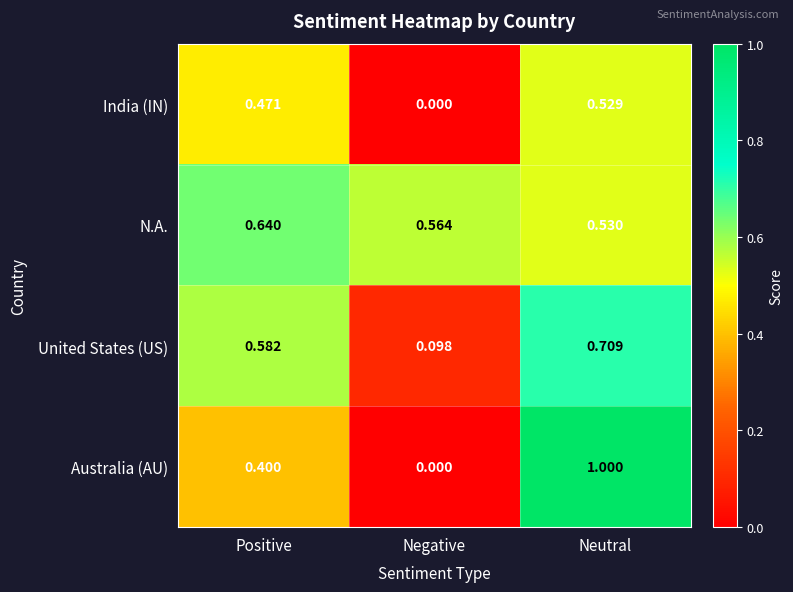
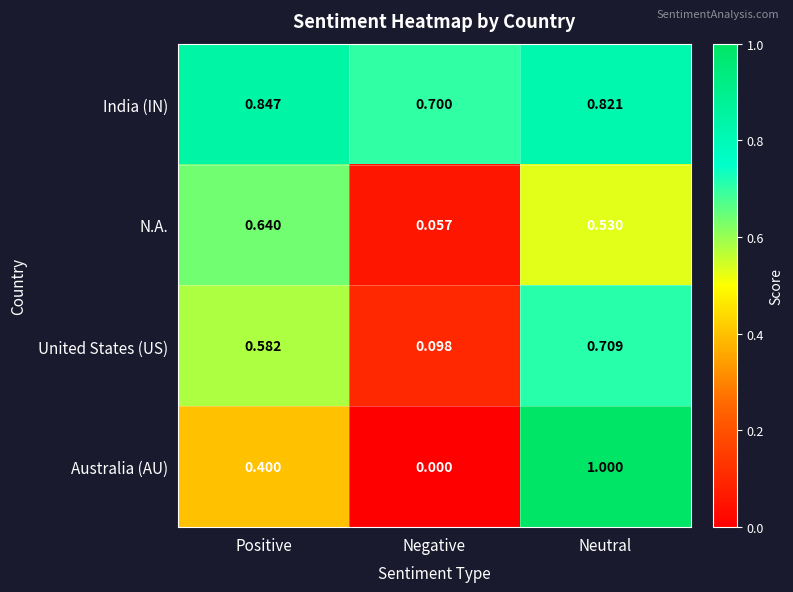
India (IN), Positive: 0.471 -> 0.847
India (IN), Negative: 0.000 -> 0.700
India (IN), Neutral: 0.529 -> 0.821
N.A., Negative: 0.564 -> 0.057
